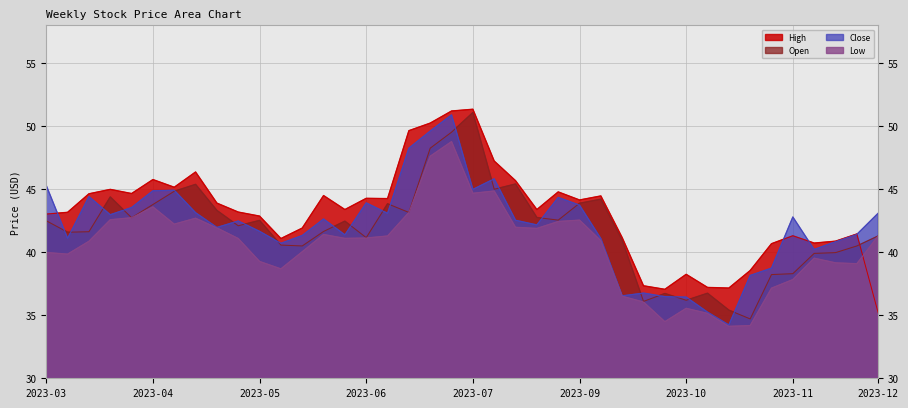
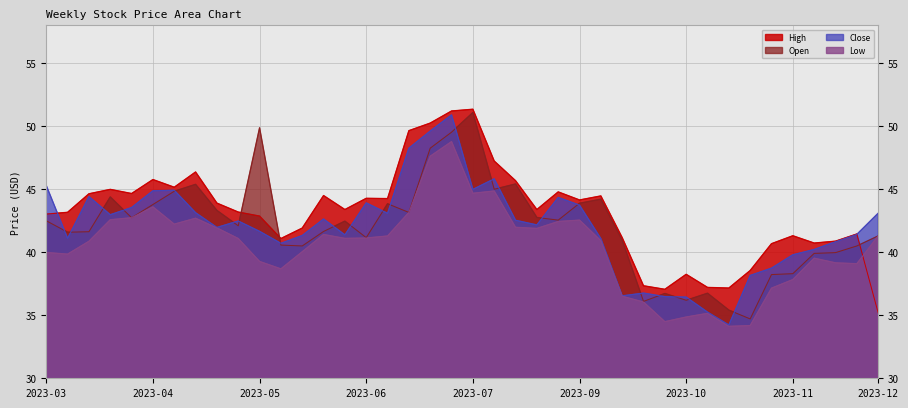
Open, 2023-05: 42.5 -> 49.9
Low, 2023-10: 35.6 -> 34.9
Close, 2023-11: 42.8 -> 39.8
